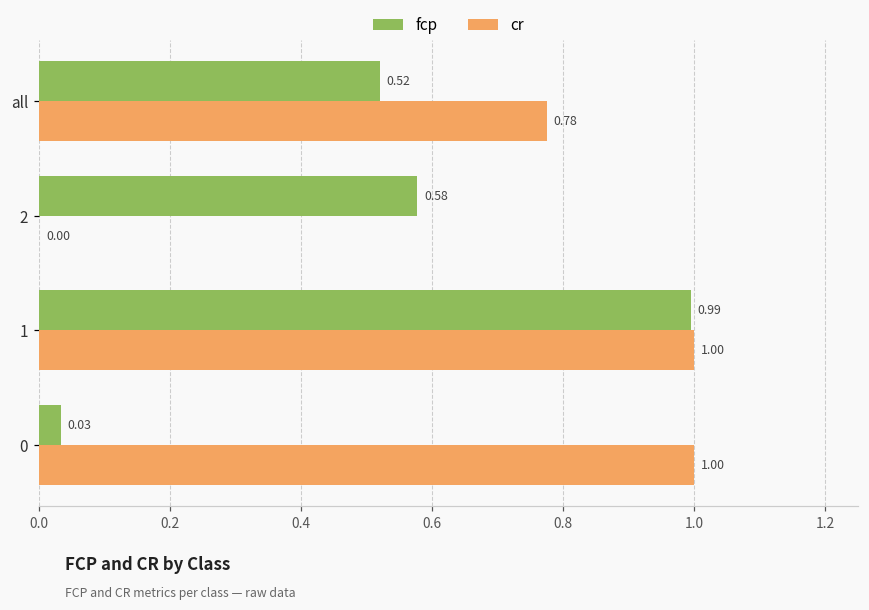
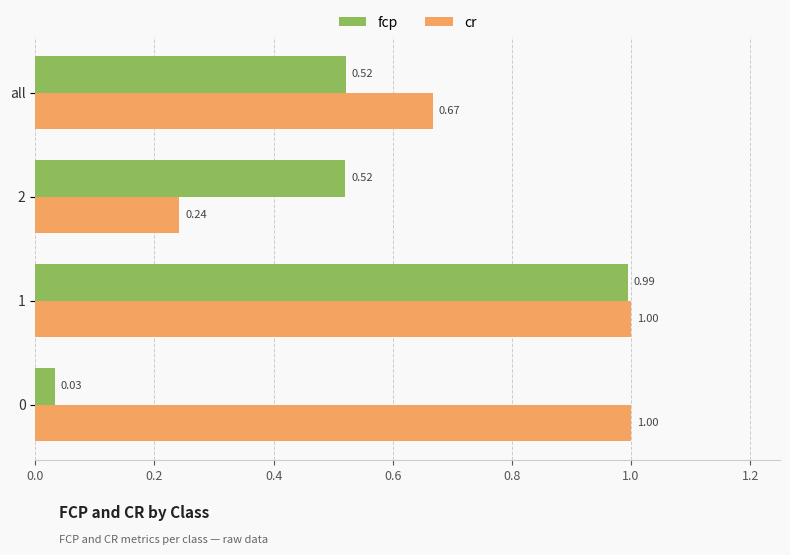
cr, all: 0.78 -> 0.67
fcp, 2: 0.58 -> 0.52
cr, 2: 0.00 -> 0.24
